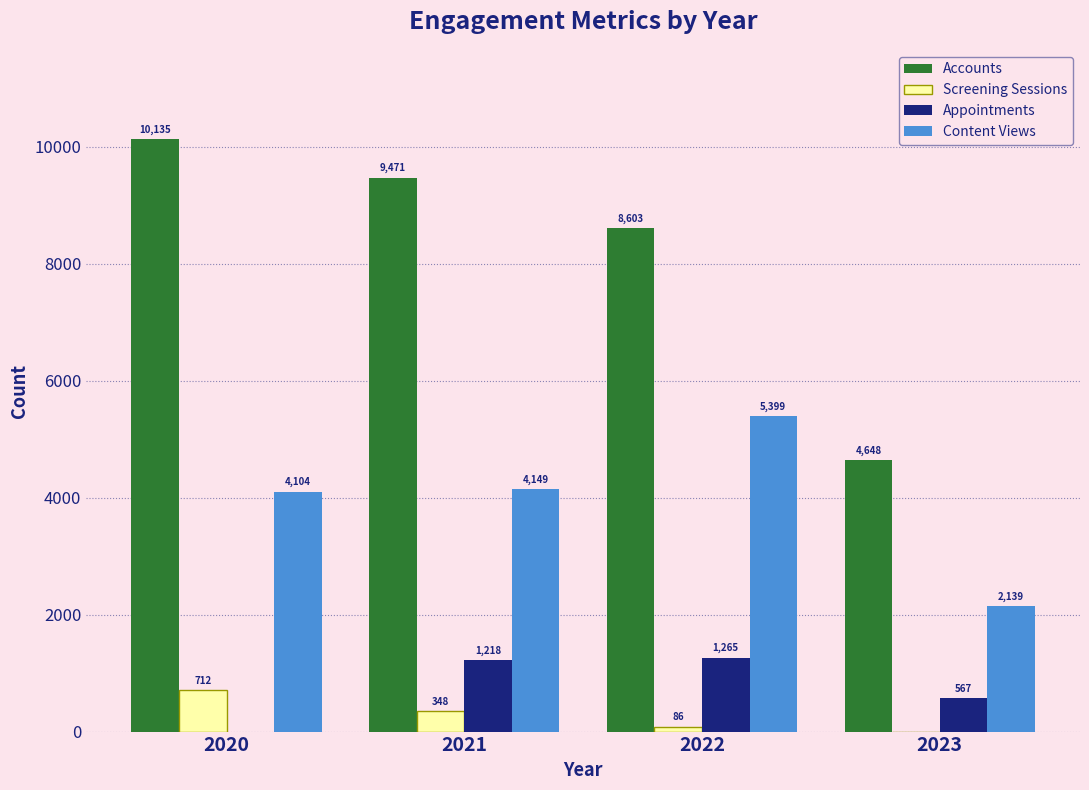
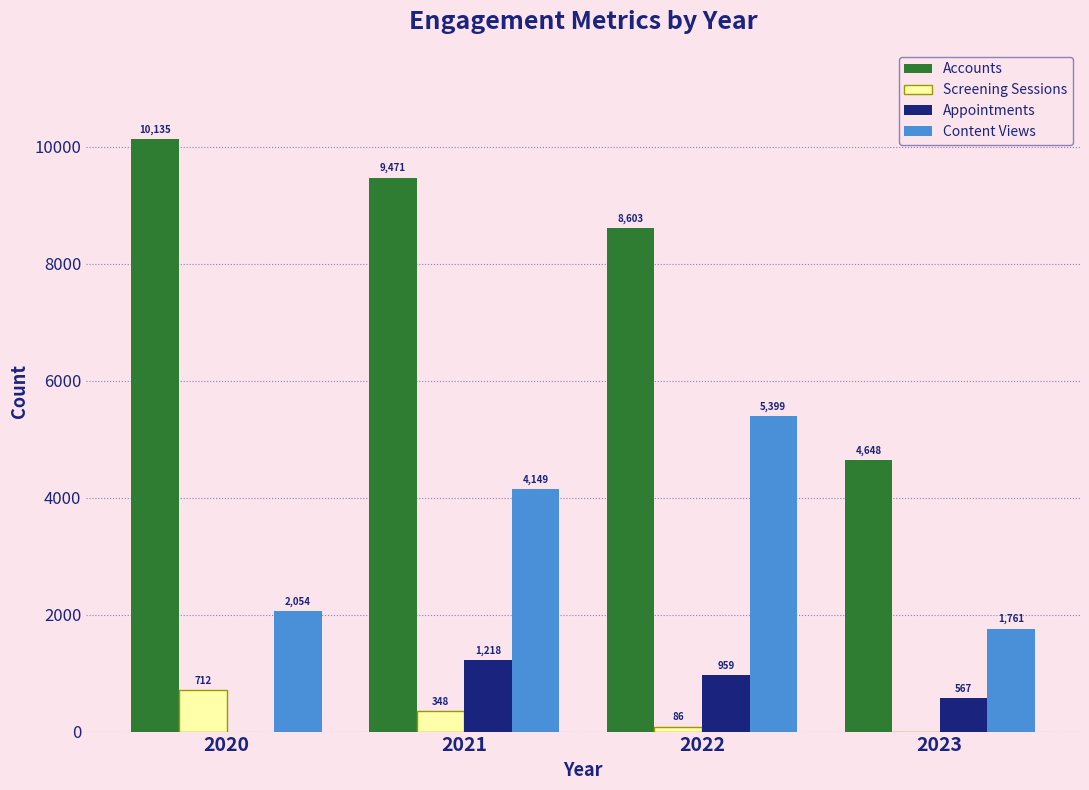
Content Views, 2020: 4,104 -> 2,054
Appointments, 2022: 1,265 -> 959
Content Views, 2023: 2,139 -> 1,761
